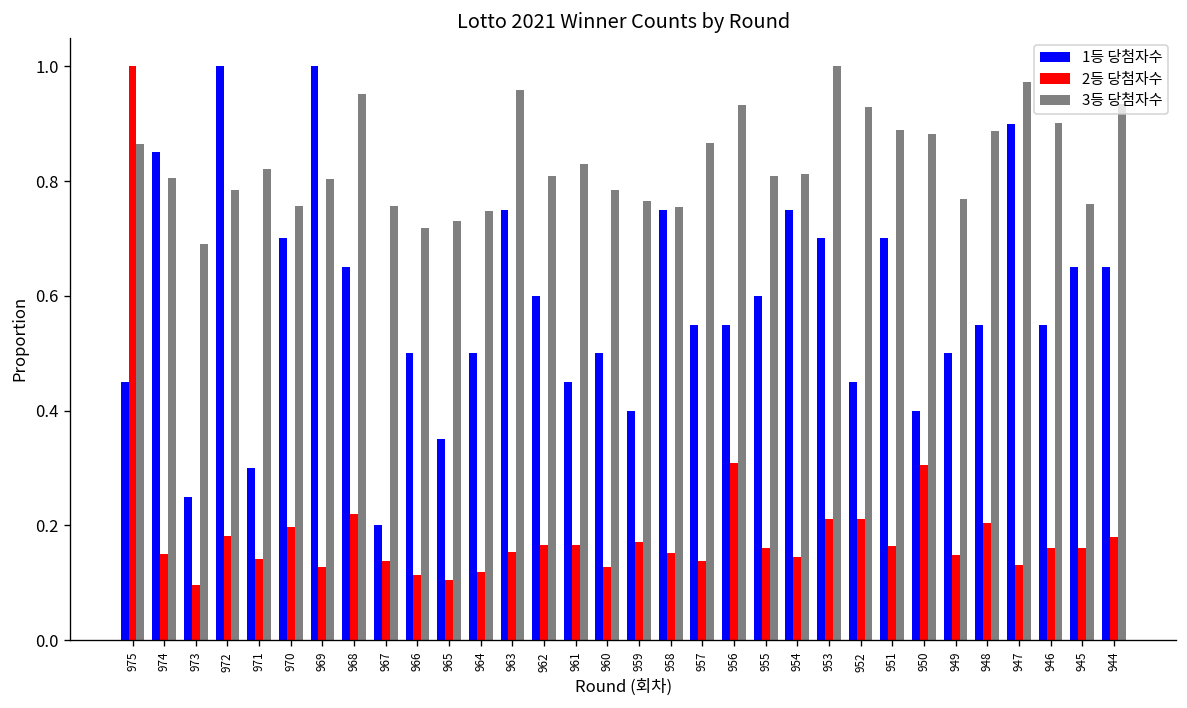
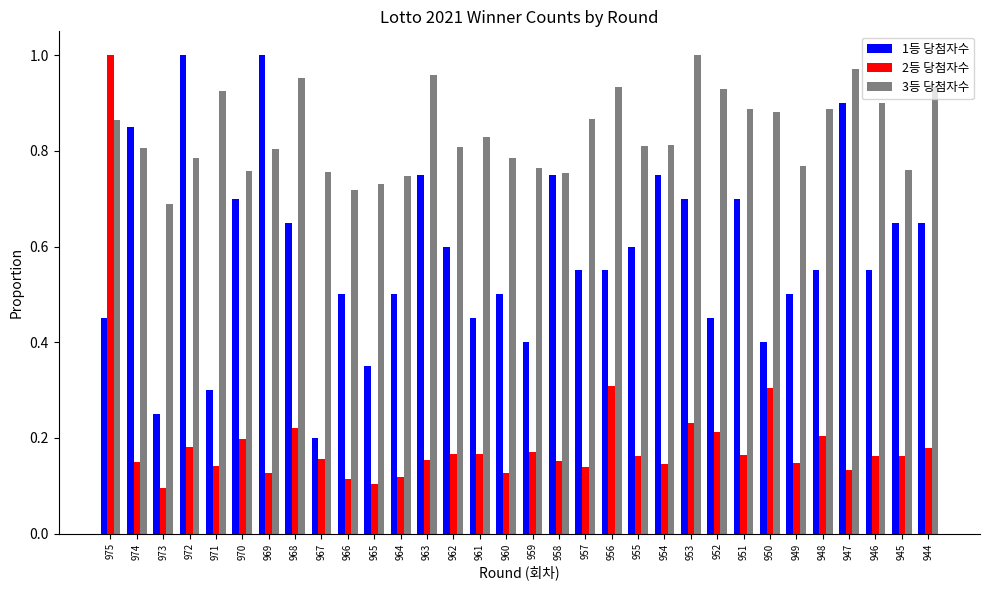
3등 당첨자수, 971: 0.82 -> 0.92
2등 당첨자수, 967: 0.14 -> 0.16
2등 당첨자수, 953: 0.21 -> 0.23
